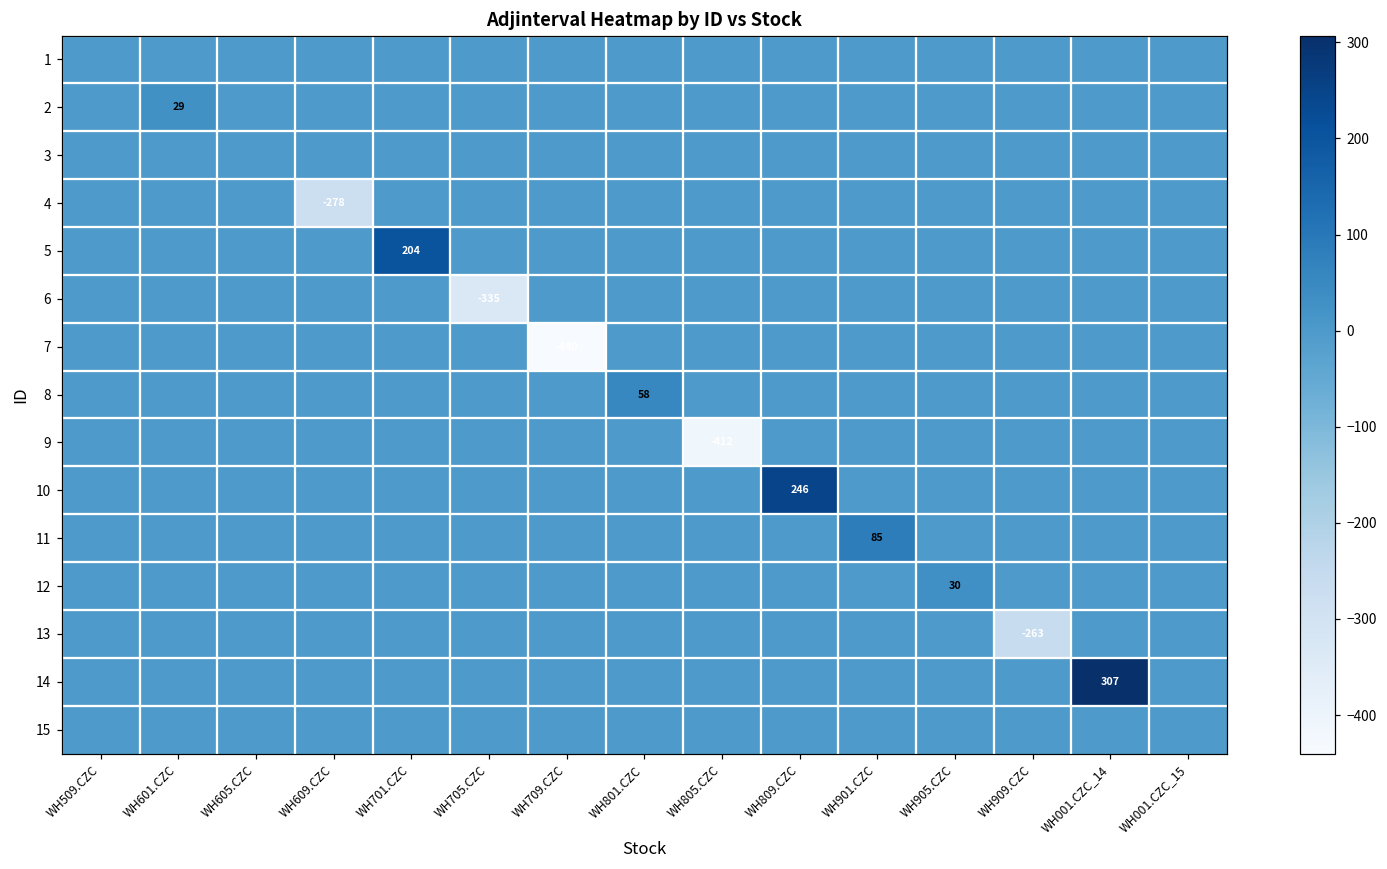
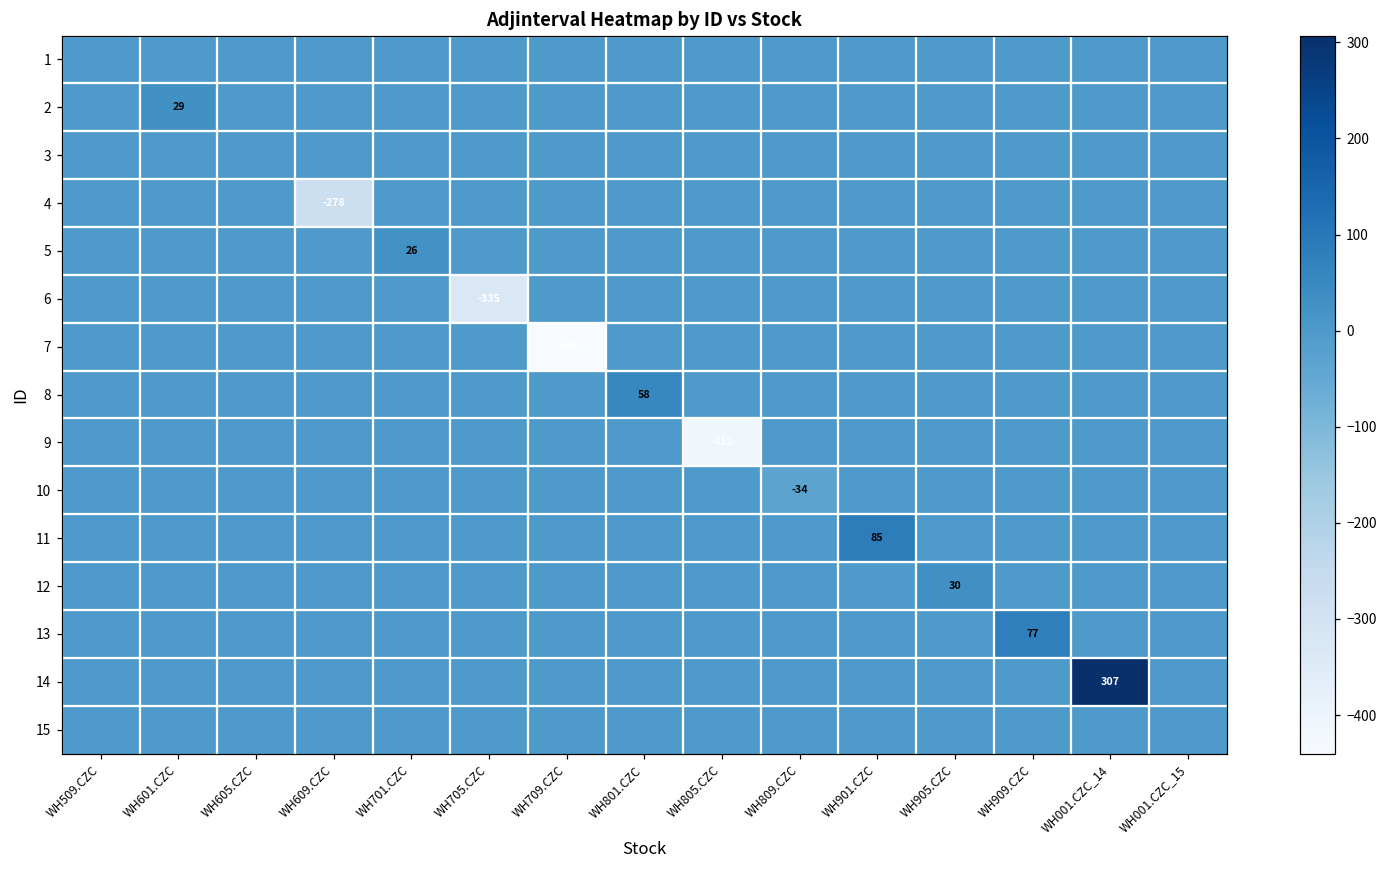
5, WH701.CZC: 204 -> 26
10, WH809.CZC: 246 -> -34
13, WH909.CZC: -263 -> 77
